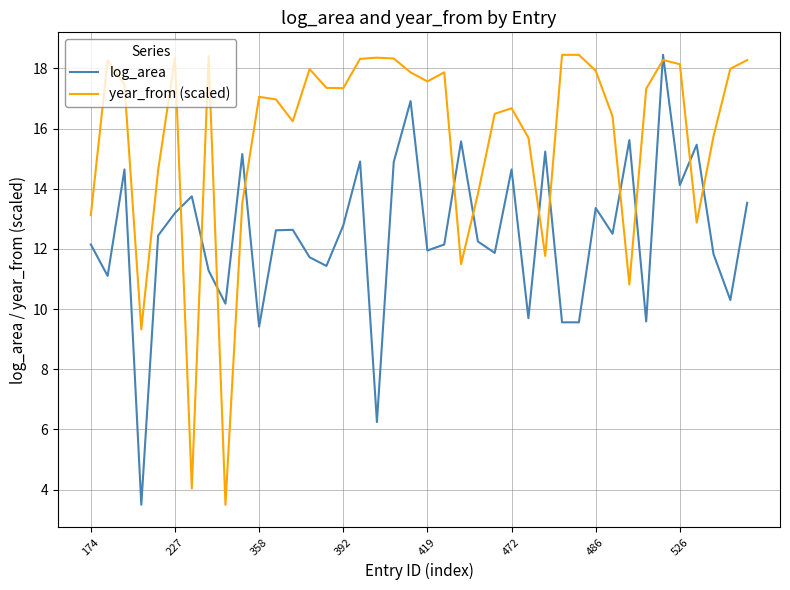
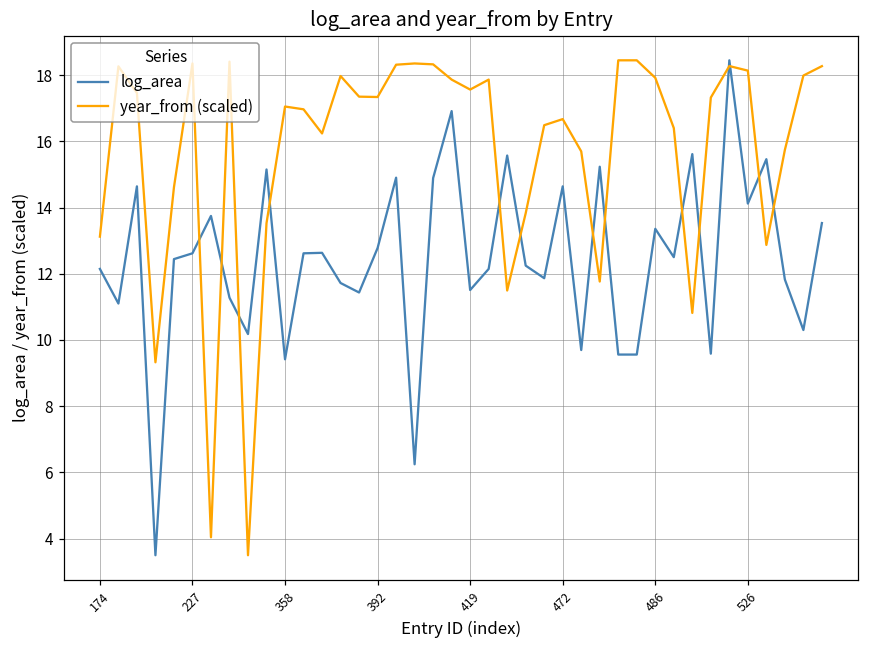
log_area, 227: 13.2 -> 12.6
log_area, 419: 11.9 -> 11.5
